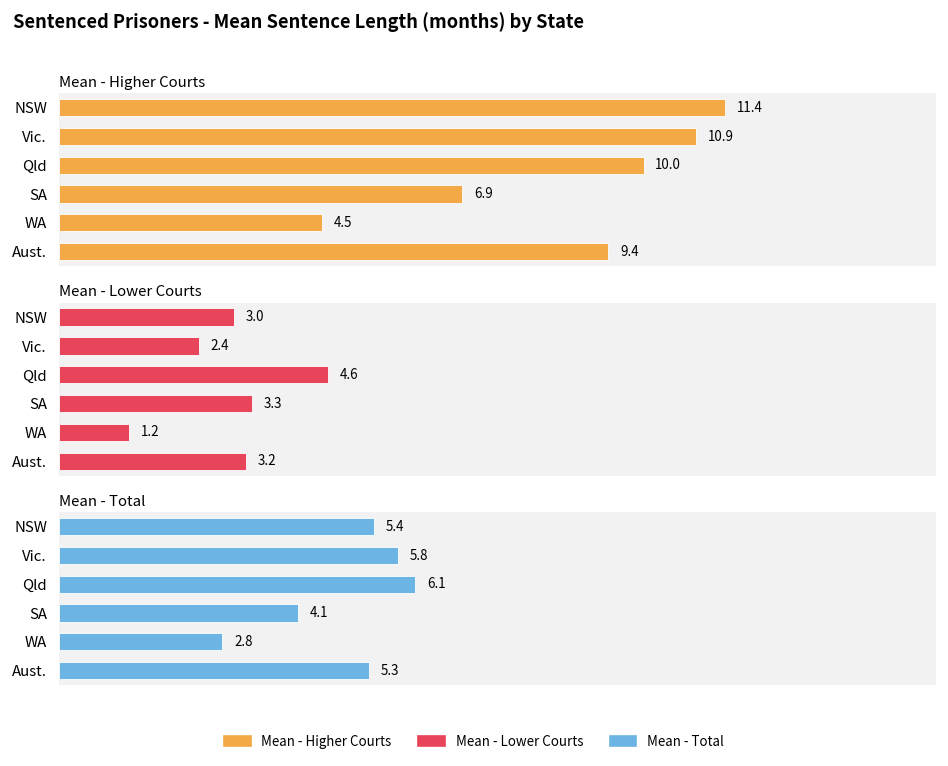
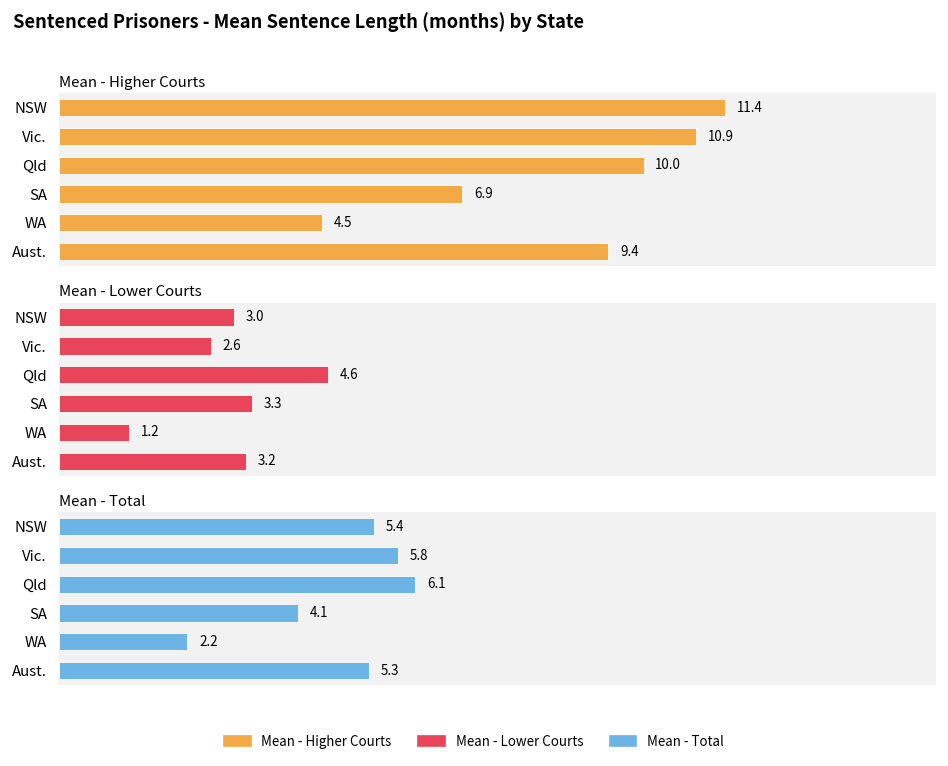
Mean - Lower Courts, Vic.: 2.4 -> 2.6
Mean - Total, WA: 2.8 -> 2.2
